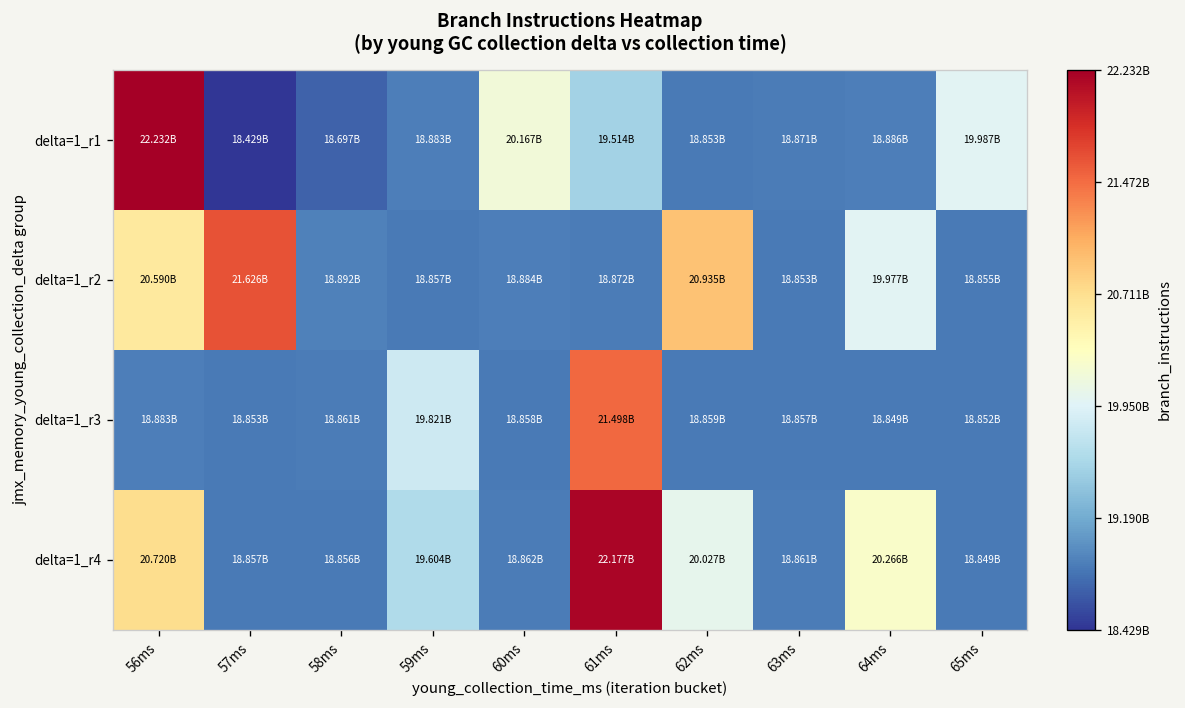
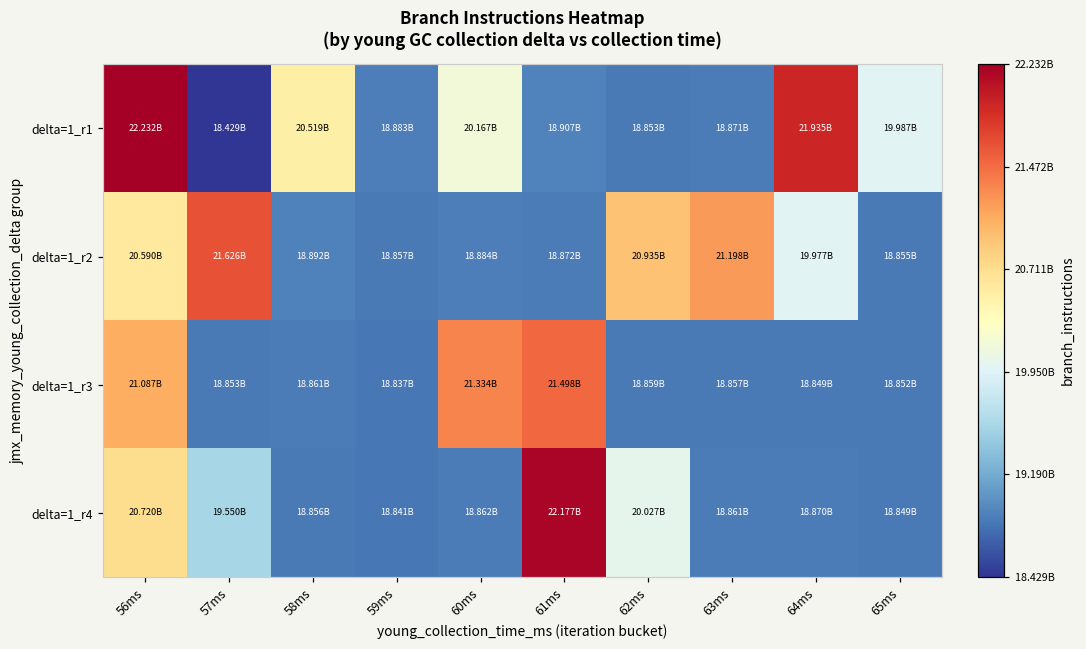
delta=1_r1, 58ms: 18.697B -> 20.519B
delta=1_r1, 61ms: 19.514B -> 18.907B
delta=1_r1, 64ms: 18.886B -> 21.935B
delta=1_r2, 63ms: 18.853B -> 21.198B
delta=1_r3, 56ms: 18.883B -> 21.087B
delta=1_r3, 59ms: 19.821B -> 18.837B
delta=1_r3, 60ms: 18.858B -> 21.334B
delta=1_r4, 57ms: 18.857B -> 19.550B
delta=1_r4, 59ms: 19.604B -> 18.841B
delta=1_r4, 64ms: 20.266B -> 18.870B
